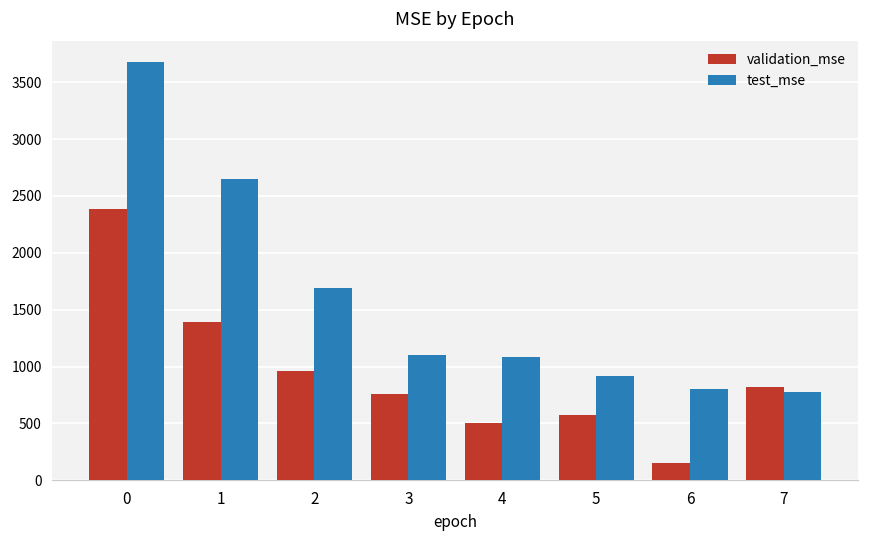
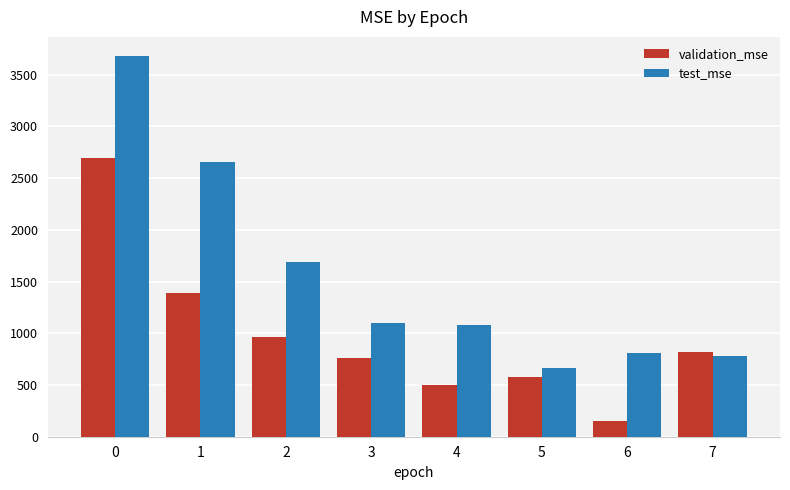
validation_mse, 0: 2390 -> 2690
test_mse, 5: 920 -> 660
